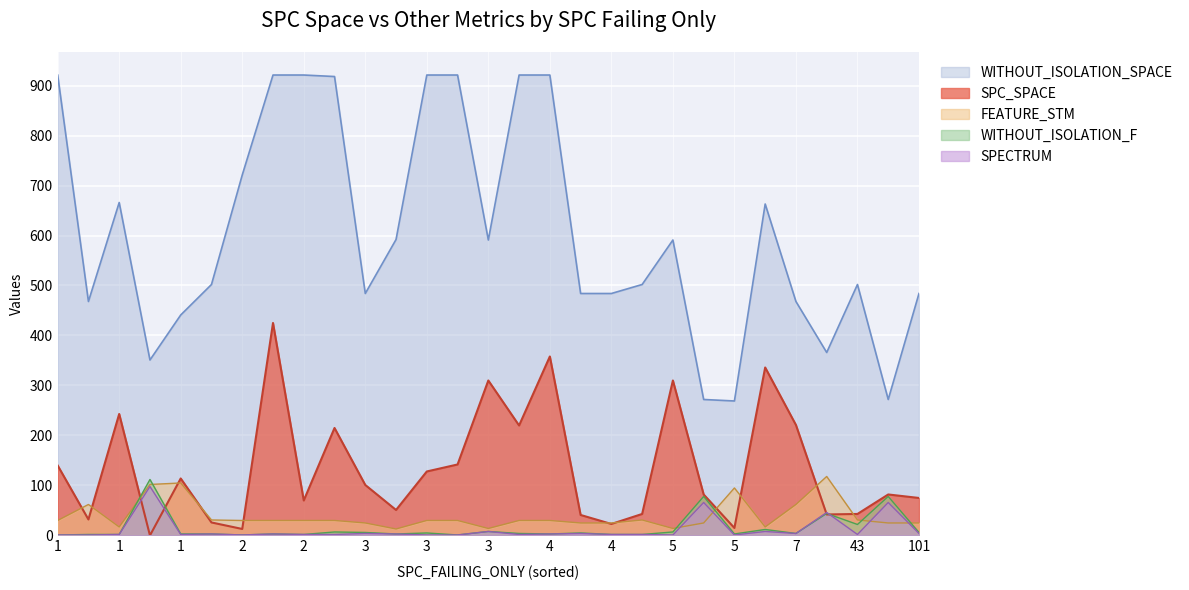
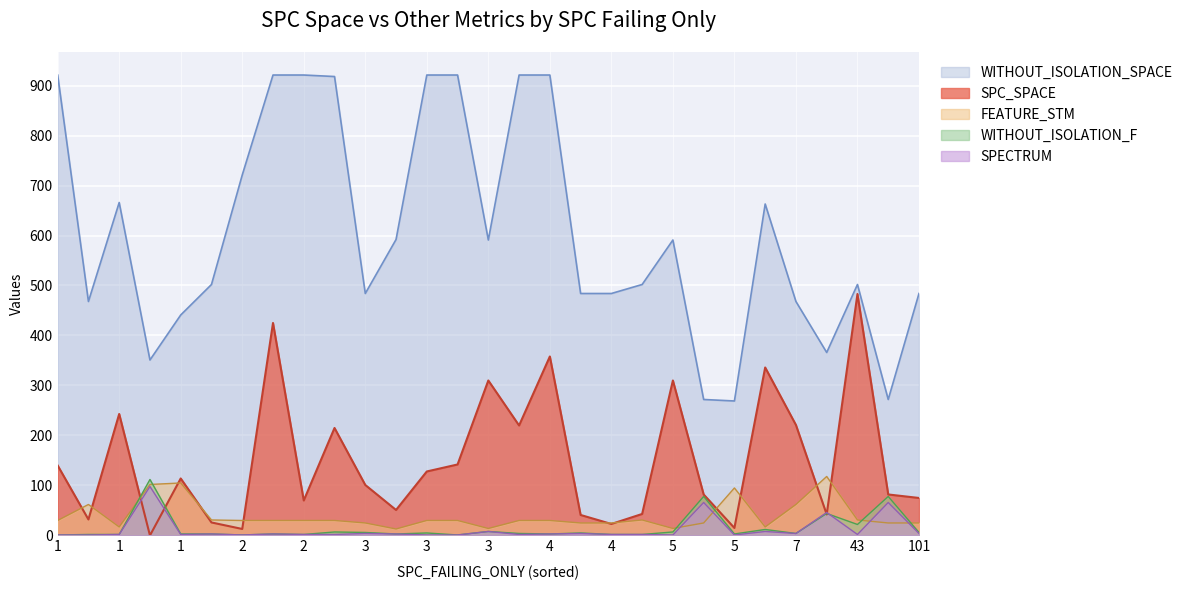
SPC_SPACE, 43: 40 -> 480
